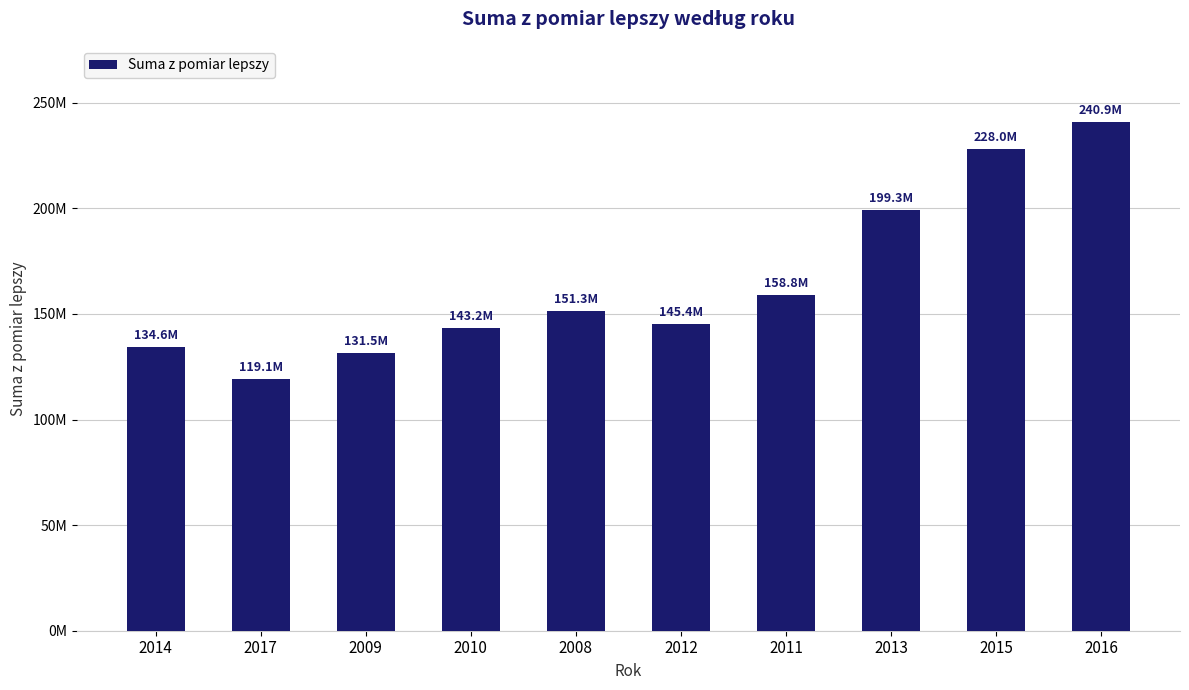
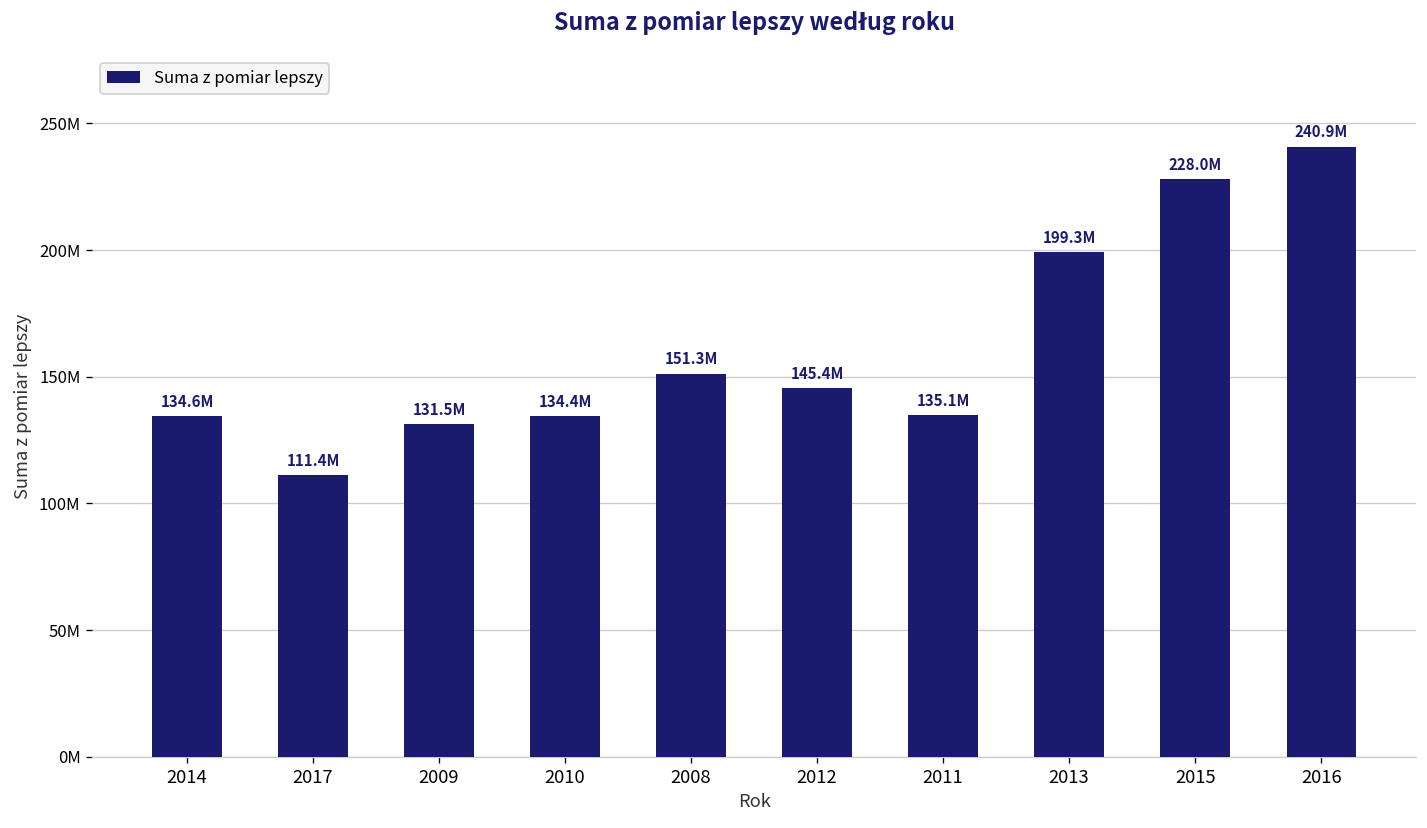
2017: 119.1M -> 111.4M
2010: 143.2M -> 134.4M
2011: 158.8M -> 135.1M
